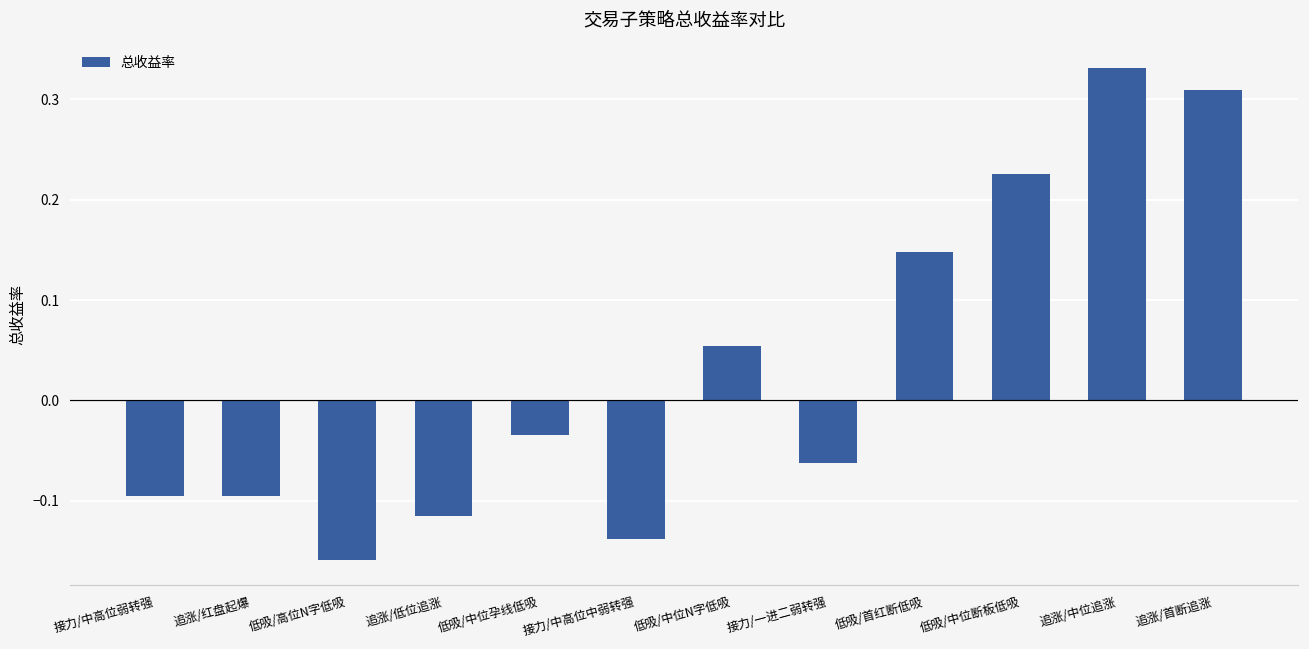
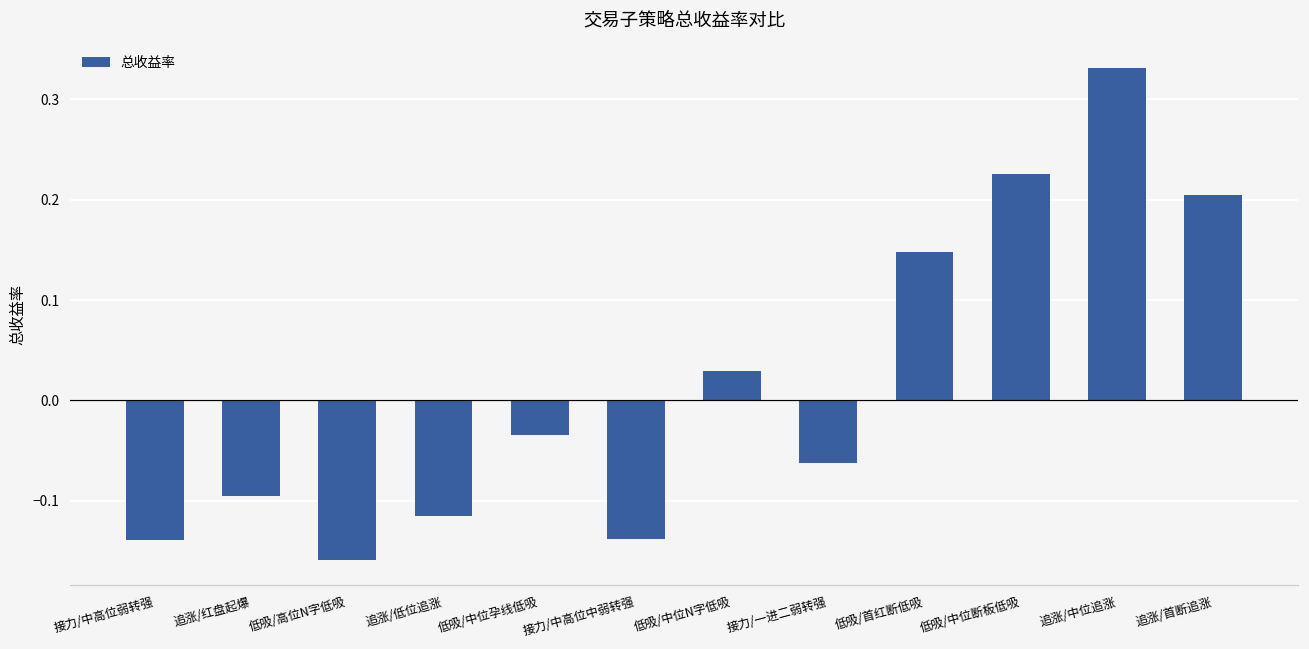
接力/中高位弱转强: -0.10 -> -0.14
低吸/中位N字低吸: 0.05 -> 0.03
追涨/首断追涨: 0.31 -> 0.20
